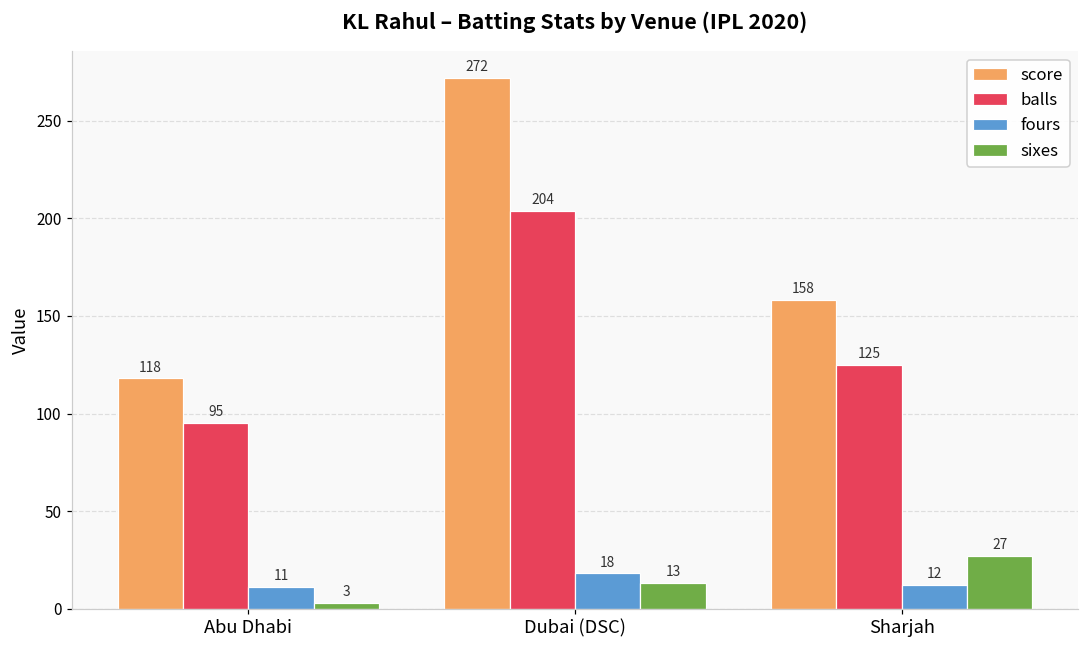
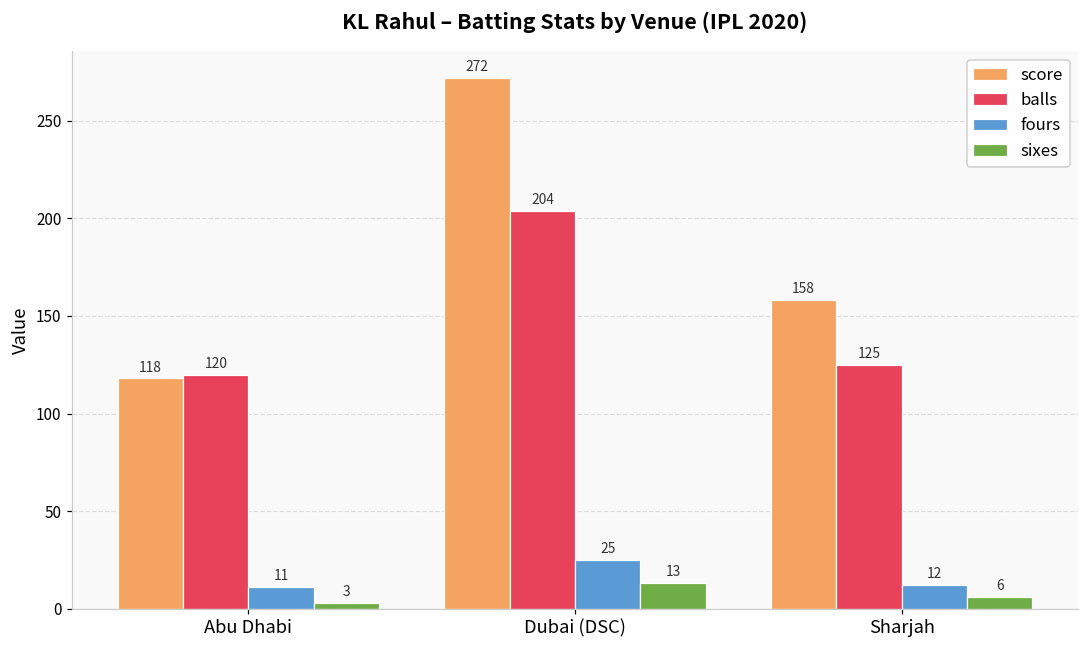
balls, Abu Dhabi: 95 -> 120
fours, Dubai (DSC): 18 -> 25
sixes, Sharjah: 27 -> 6
